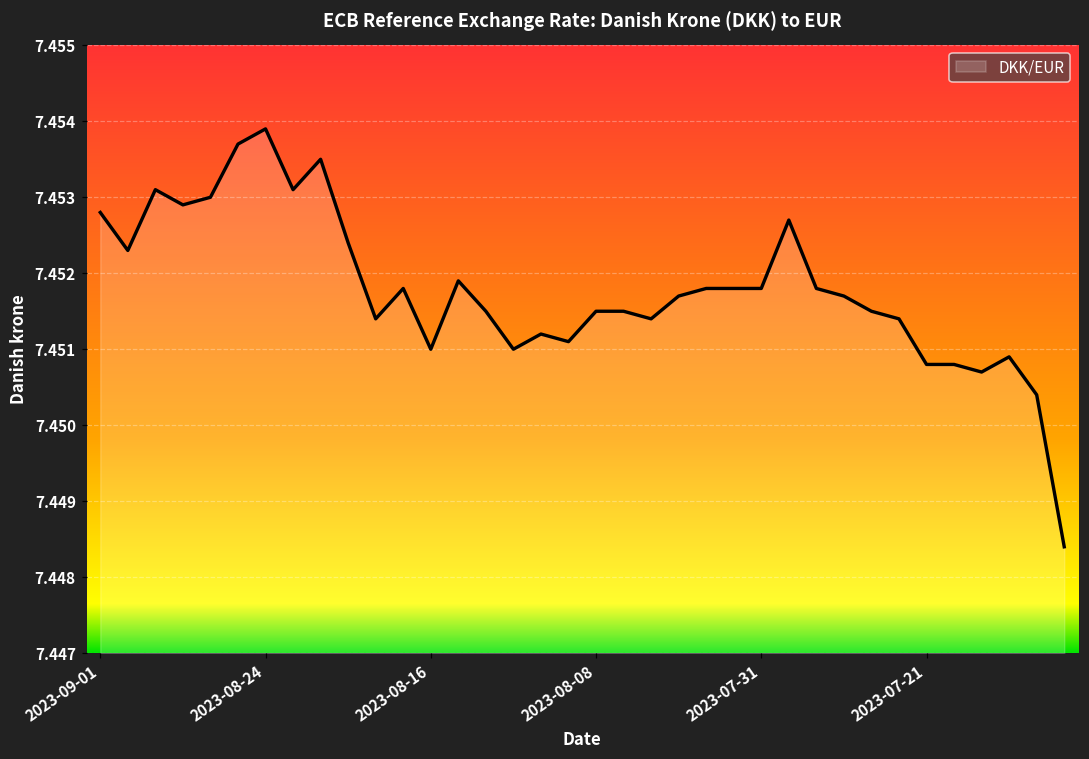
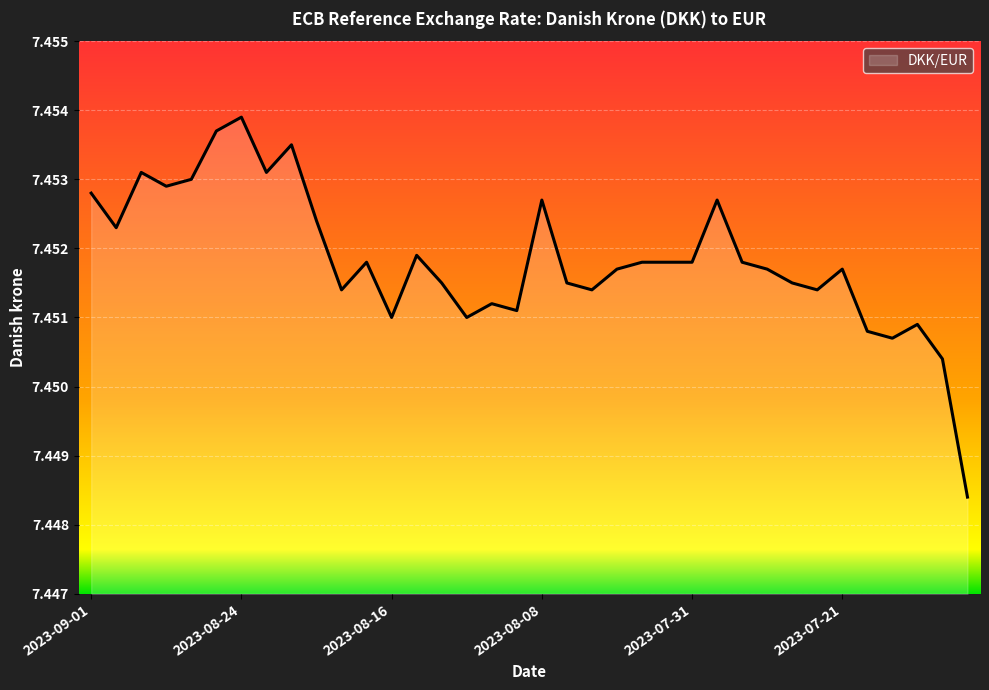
2023-08-08: 7.4515 -> 7.4527
2023-07-21: 7.4508 -> 7.4517
